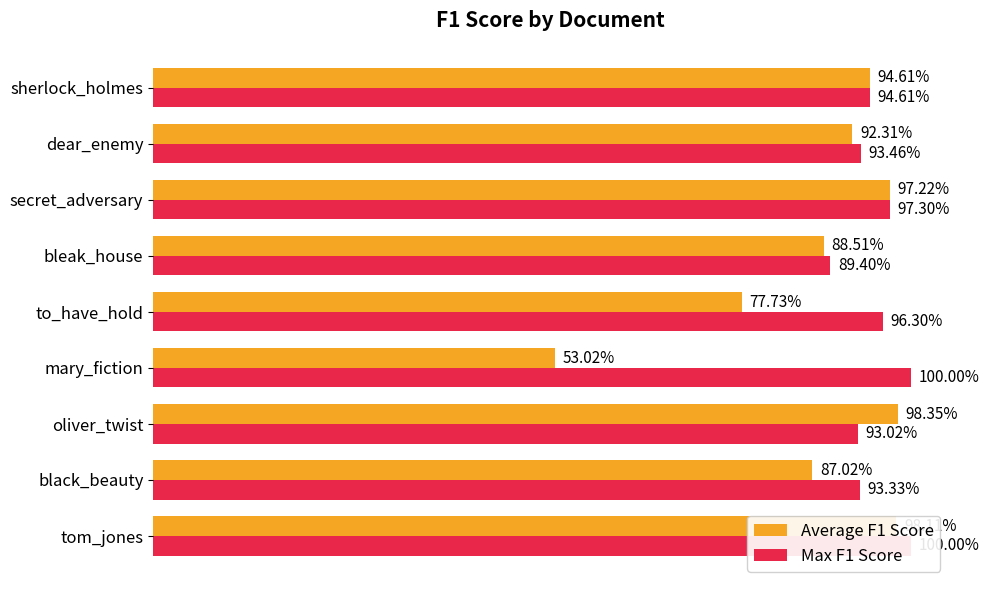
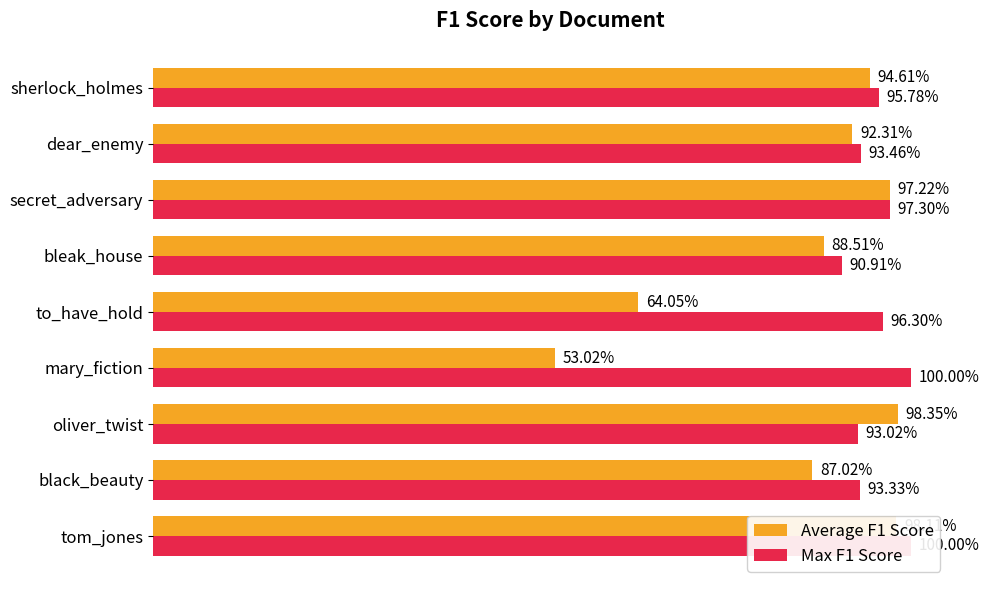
Max F1 Score, sherlock_holmes: 94.61% -> 95.78%
Max F1 Score, bleak_house: 89.40% -> 90.91%
Average F1 Score, to_have_hold: 77.73% -> 64.05%
